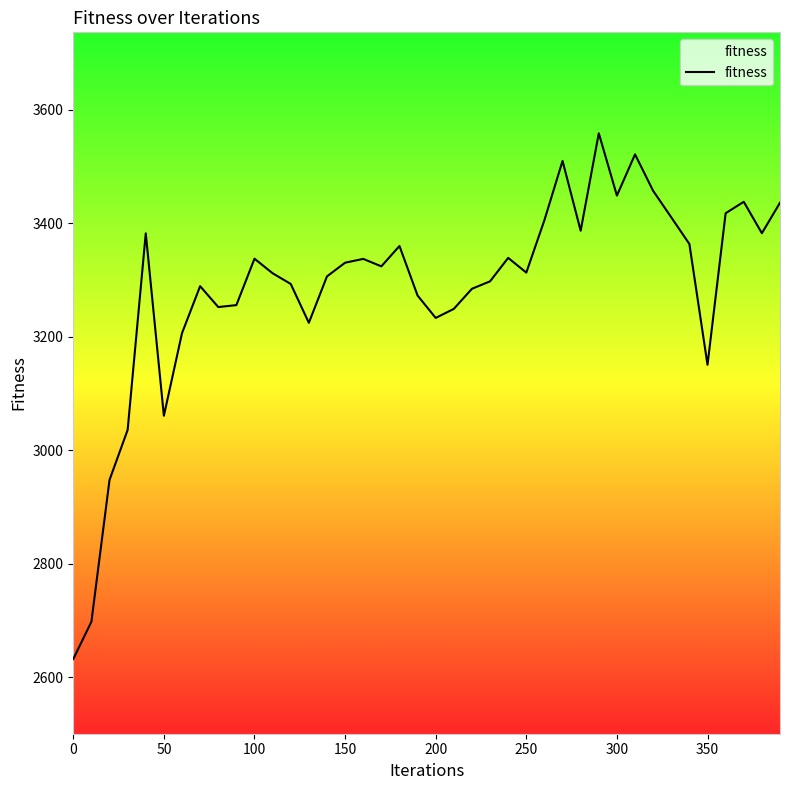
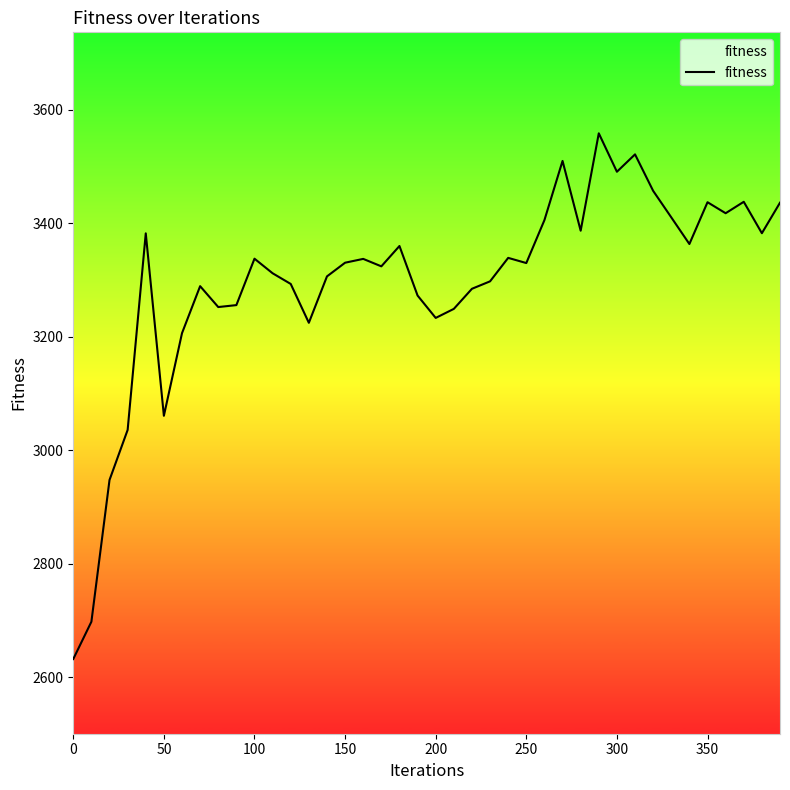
250: 3310 -> 3330
300: 3450 -> 3490
350: 3150 -> 3440
